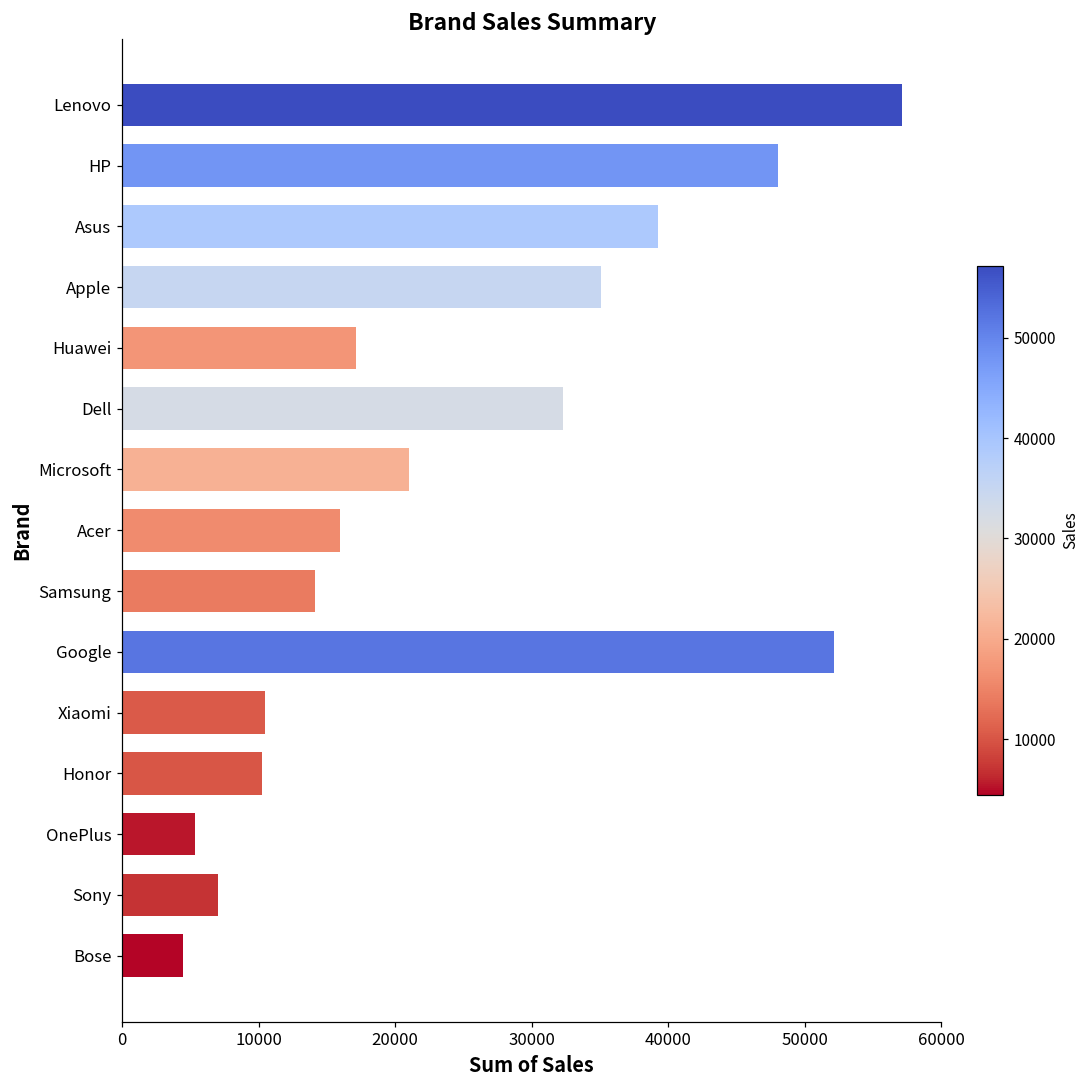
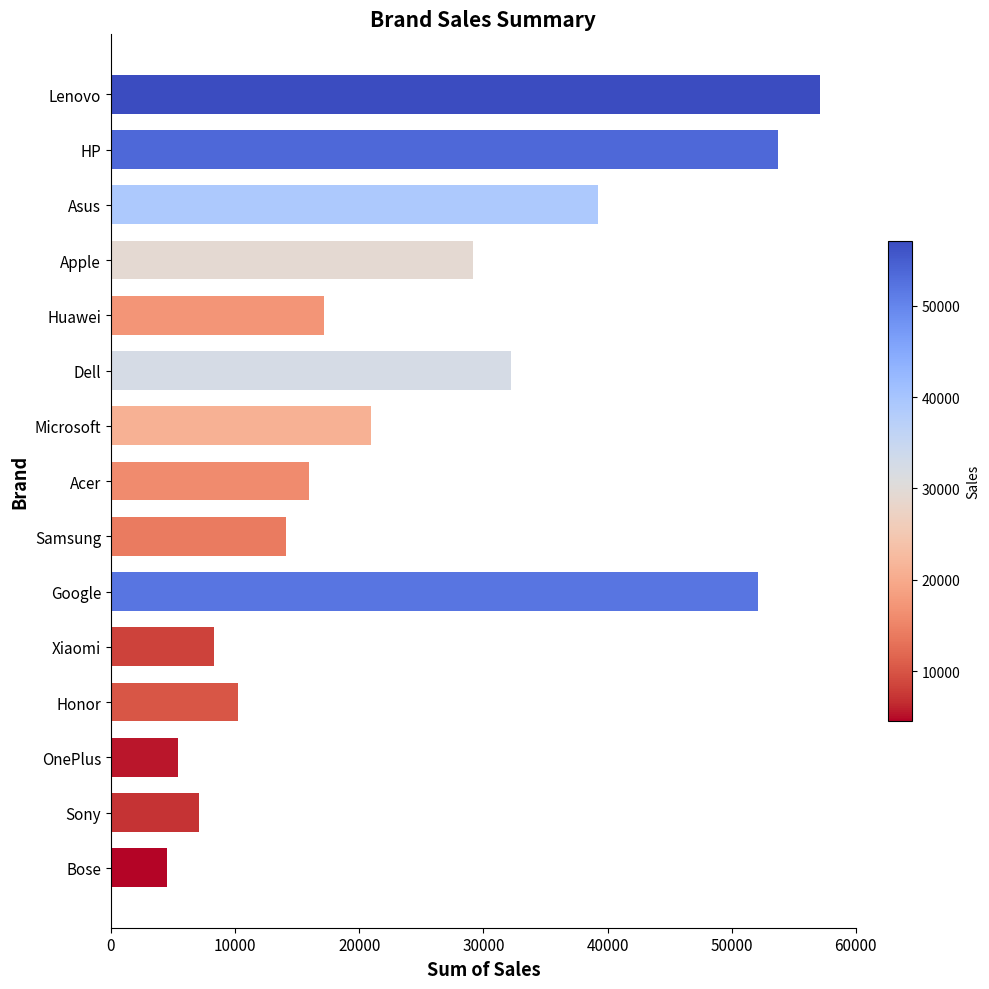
HP: 48000 -> 53800
Apple: 35100 -> 29200
Xiaomi: 10500 -> 8300
